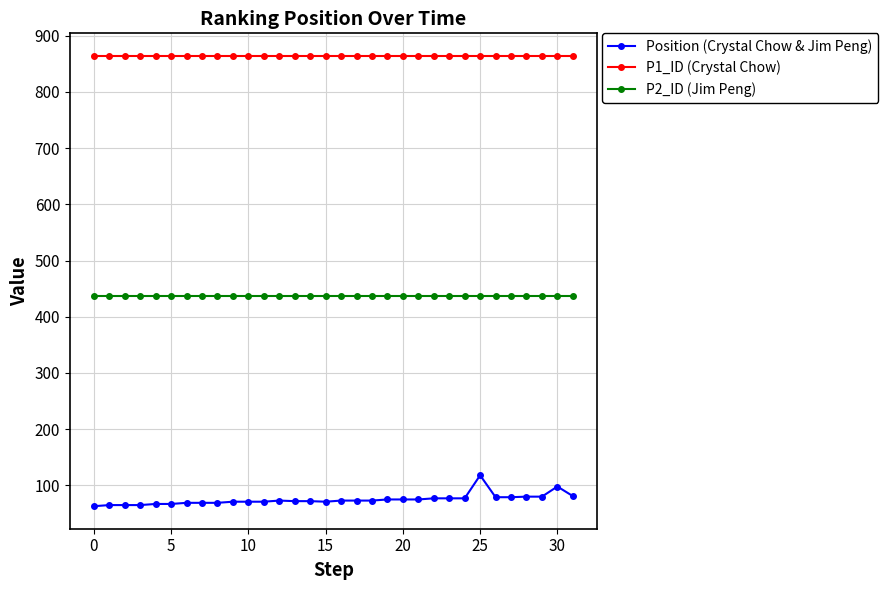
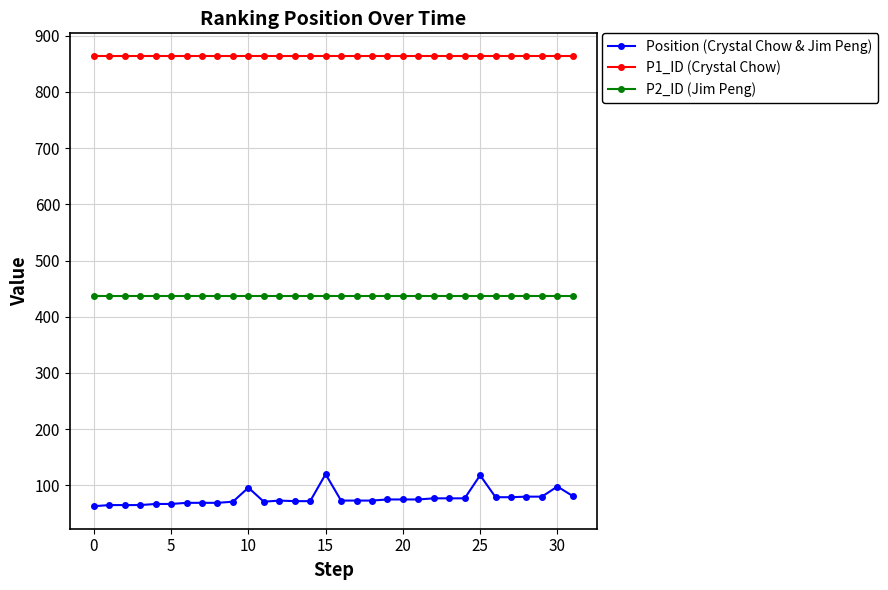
Position (Crystal Chow & Jim Peng), 10: 70 -> 100
Position (Crystal Chow & Jim Peng), 15: 70 -> 120
